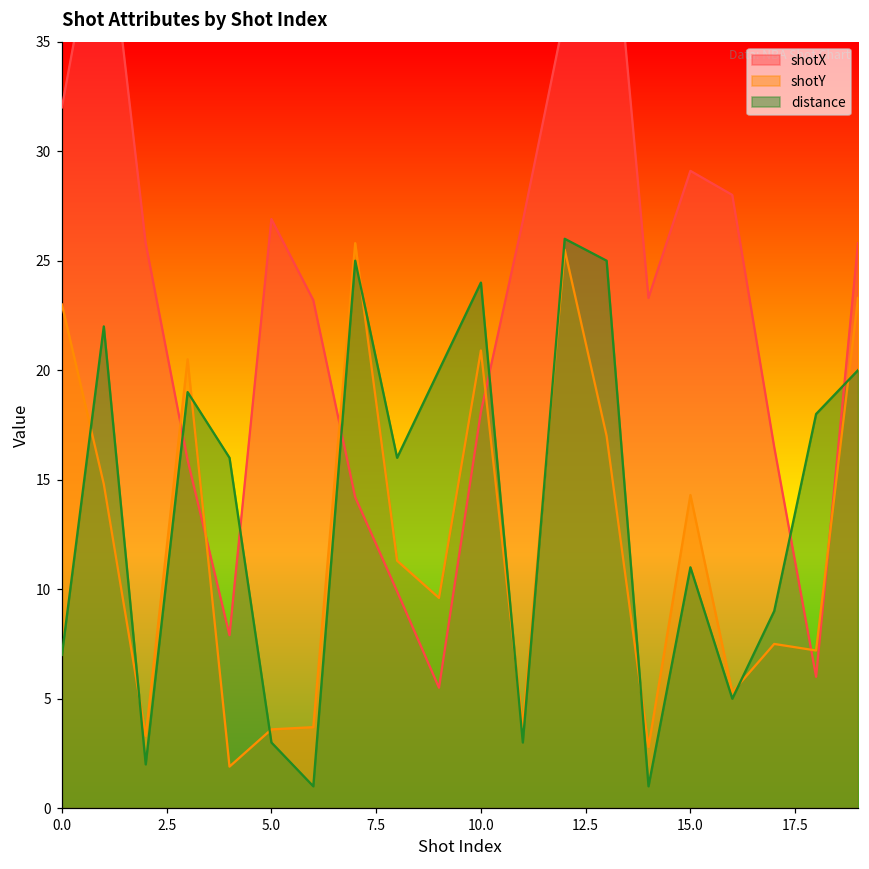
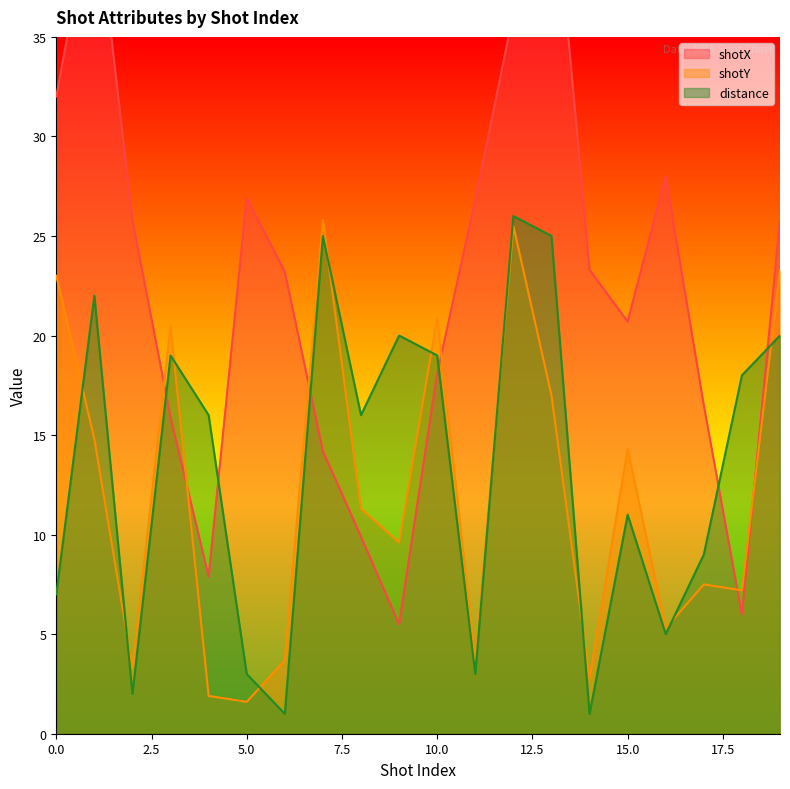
shotY, 5.0: 3.6 -> 1.6
distance, 10.0: 24 -> 19
shotX, 15.0: 29.1 -> 20.7
